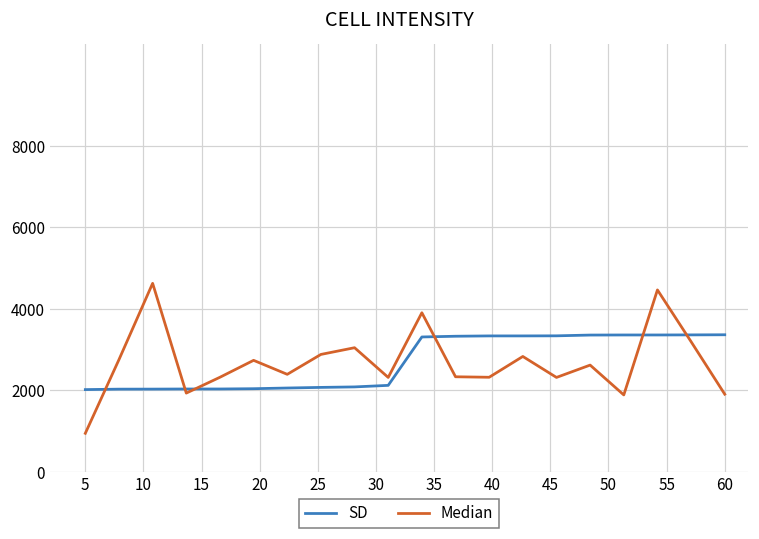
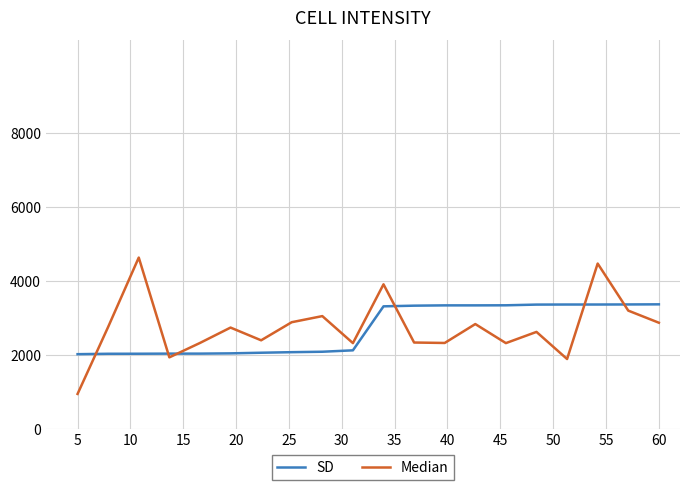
Median, 60: 1900 -> 2900
